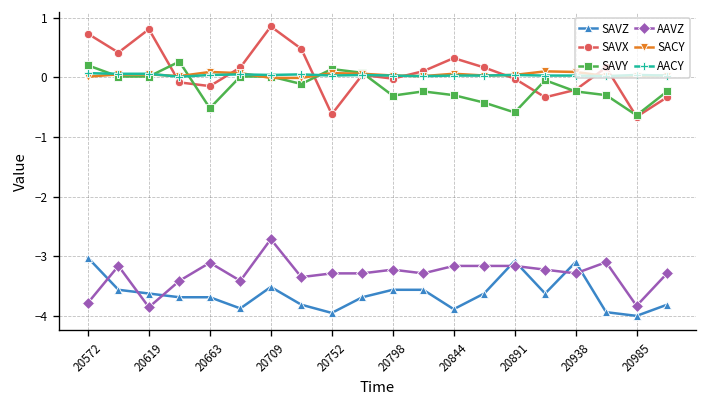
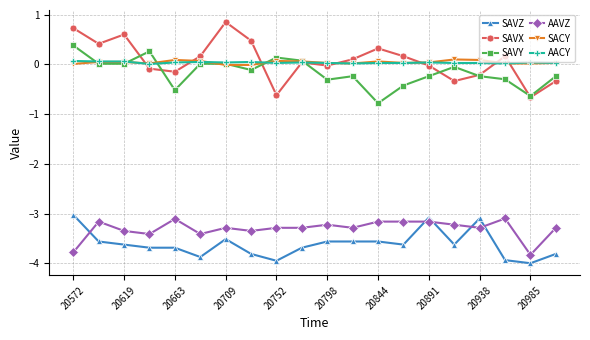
SAVY, 20572: 0.2 -> 0.4
SAVX, 20619: 0.8 -> 0.6
AAVZ, 20619: -3.9 -> -3.3
AAVZ, 20709: -2.7 -> -3.3
SAVZ, 20844: -3.9 -> -3.6
SAVY, 20844: -0.3 -> -0.8
SAVY, 20891: -0.6 -> -0.2
